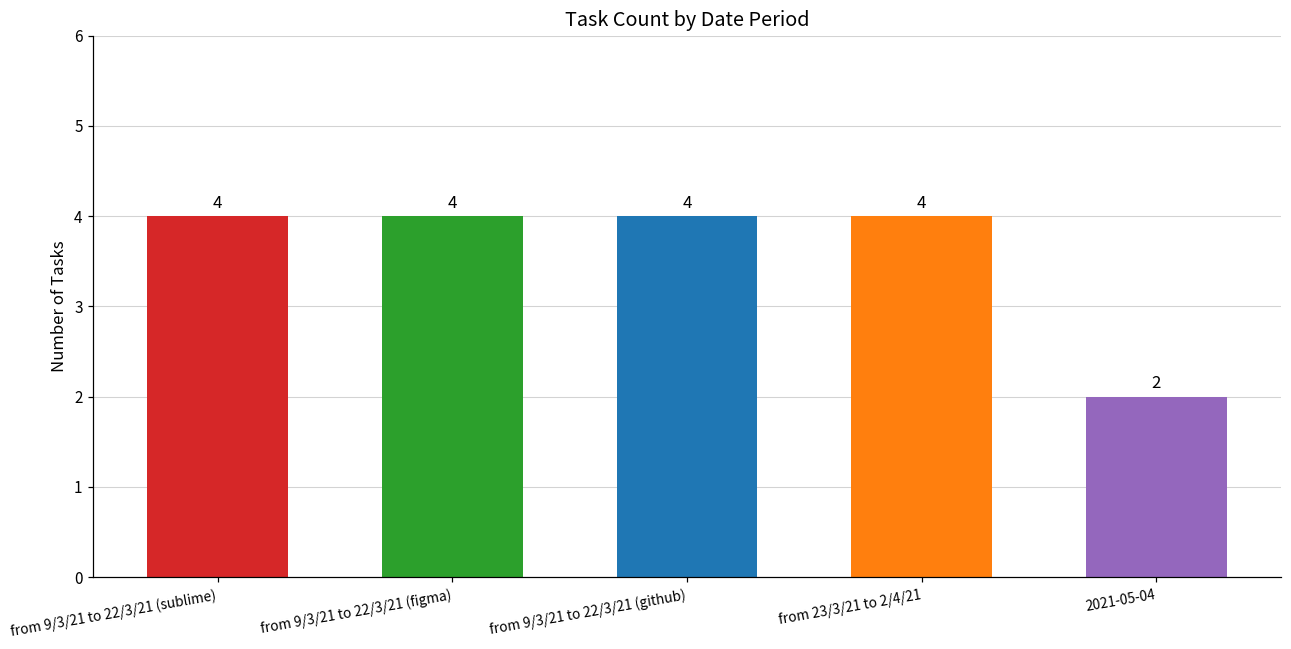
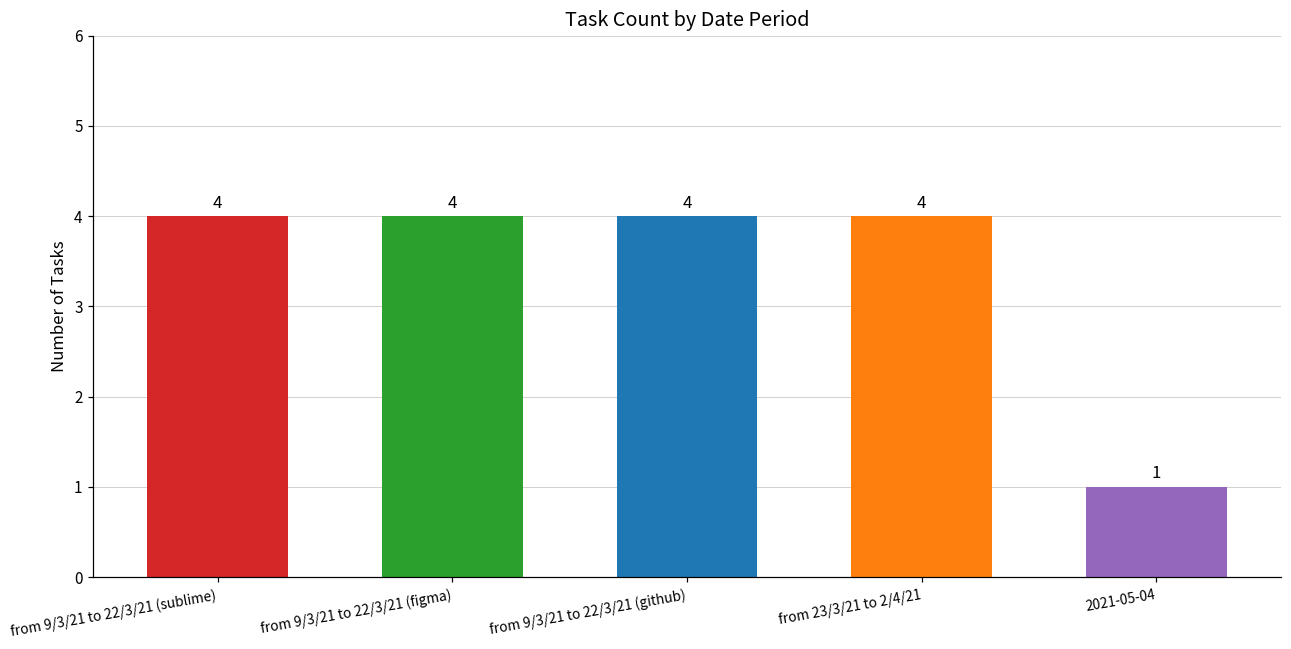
2021-05-04: 2 -> 1
